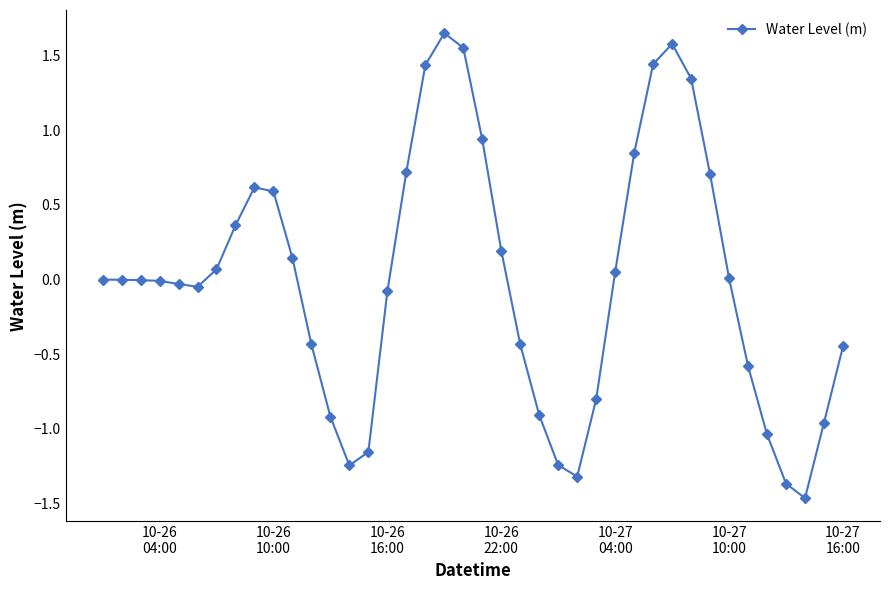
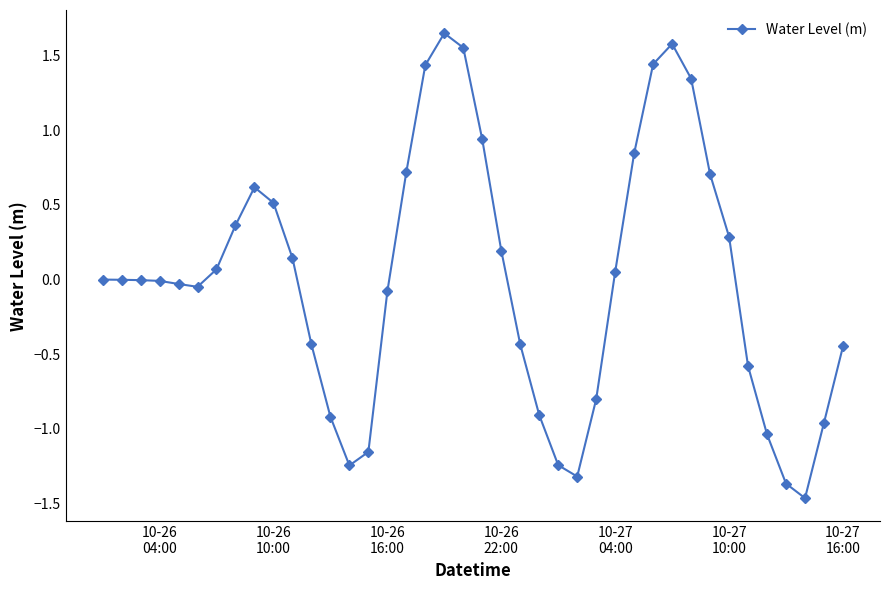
10-26 10:00: 0.59 -> 0.51
10-27 10:00: 0.01 -> 0.29
